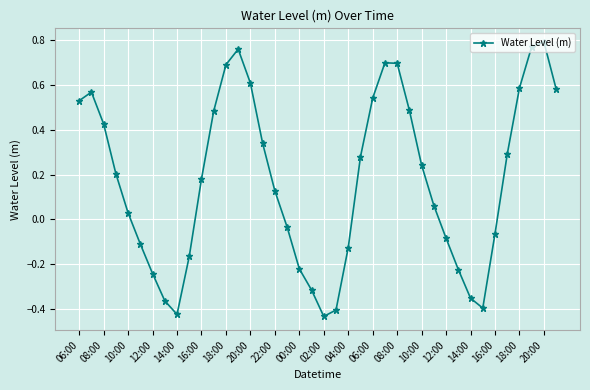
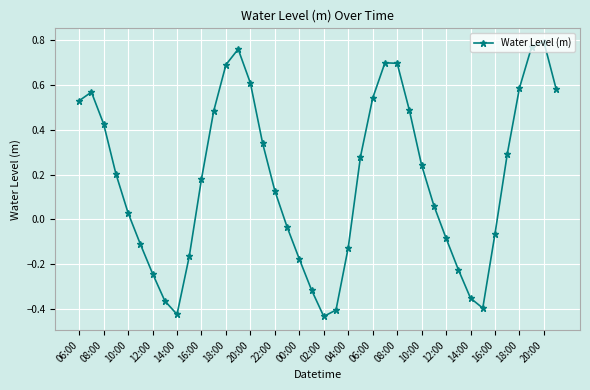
00:00: -0.22 -> -0.18
